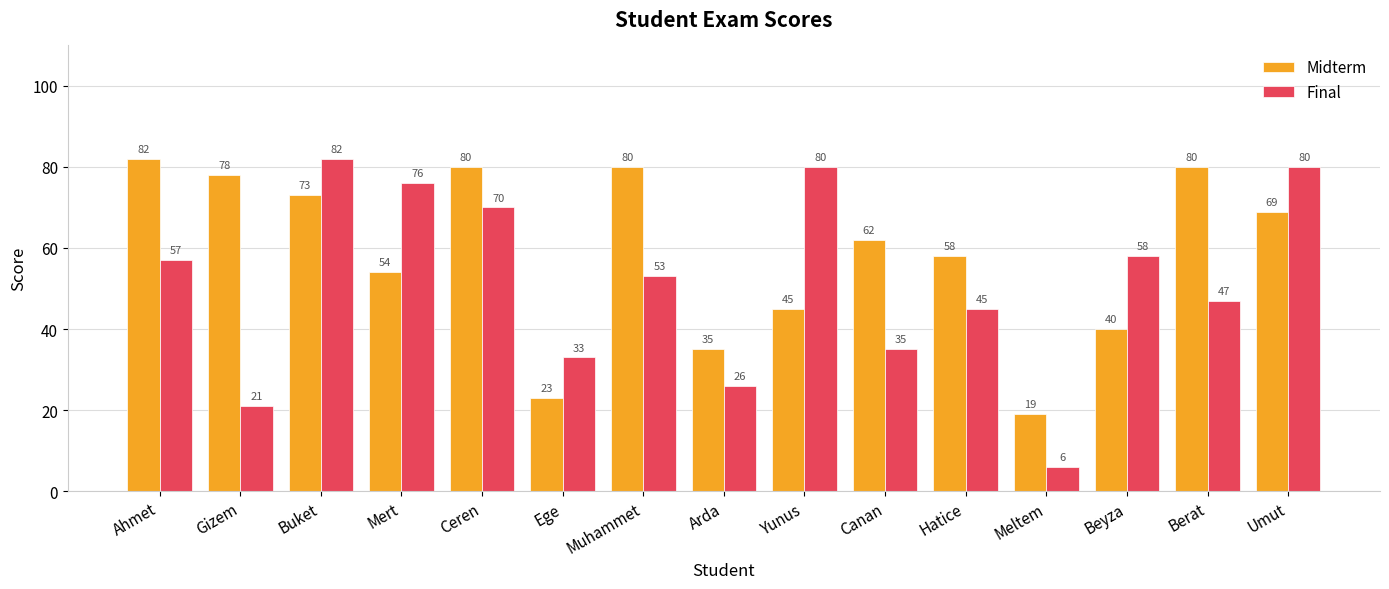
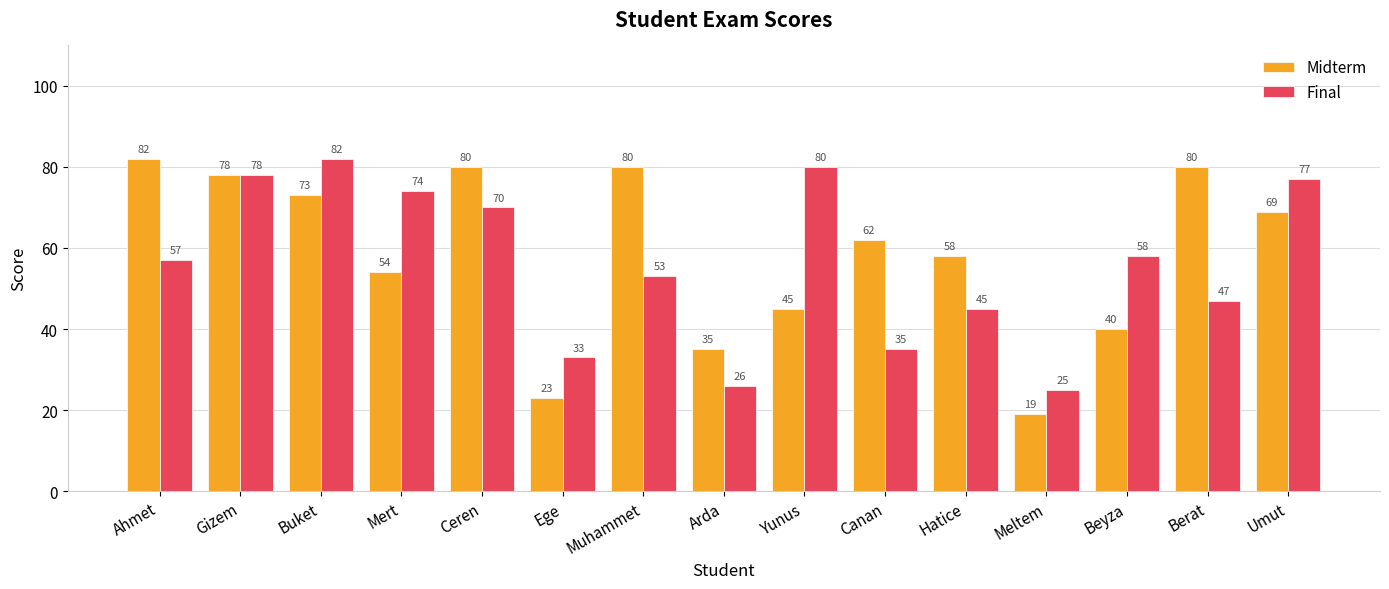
Final, Gizem: 21 -> 78
Final, Mert: 76 -> 74
Final, Meltem: 6 -> 25
Final, Umut: 80 -> 77
